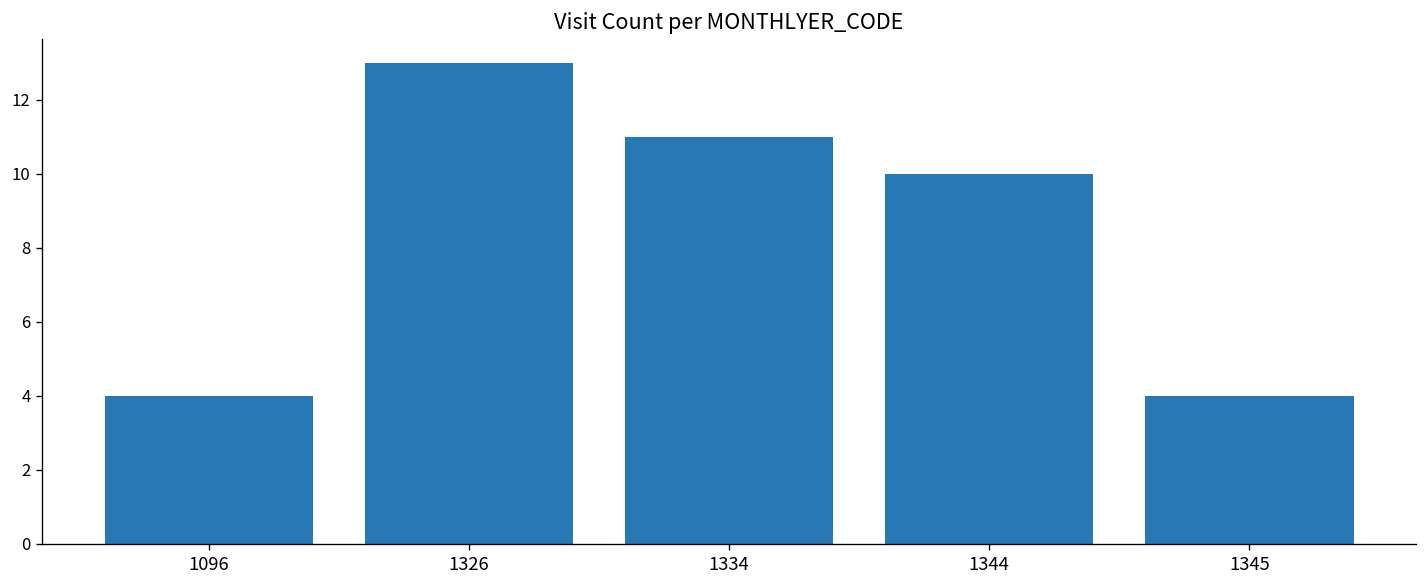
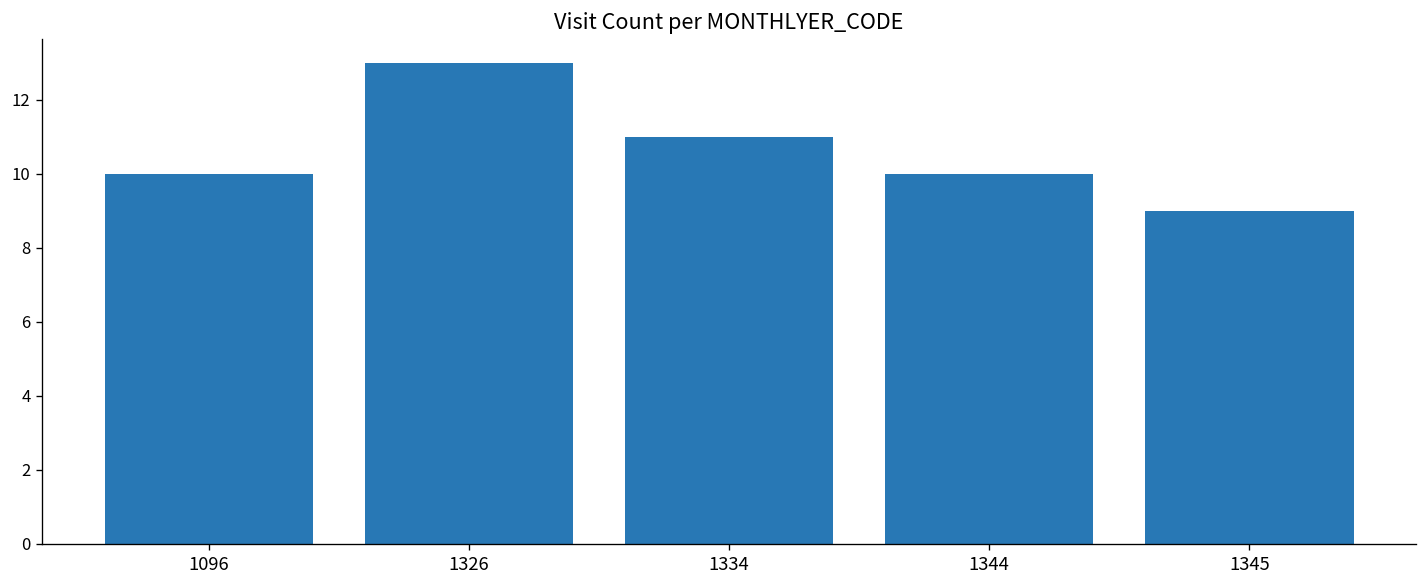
1096: 4 -> 10
1345: 4 -> 9
